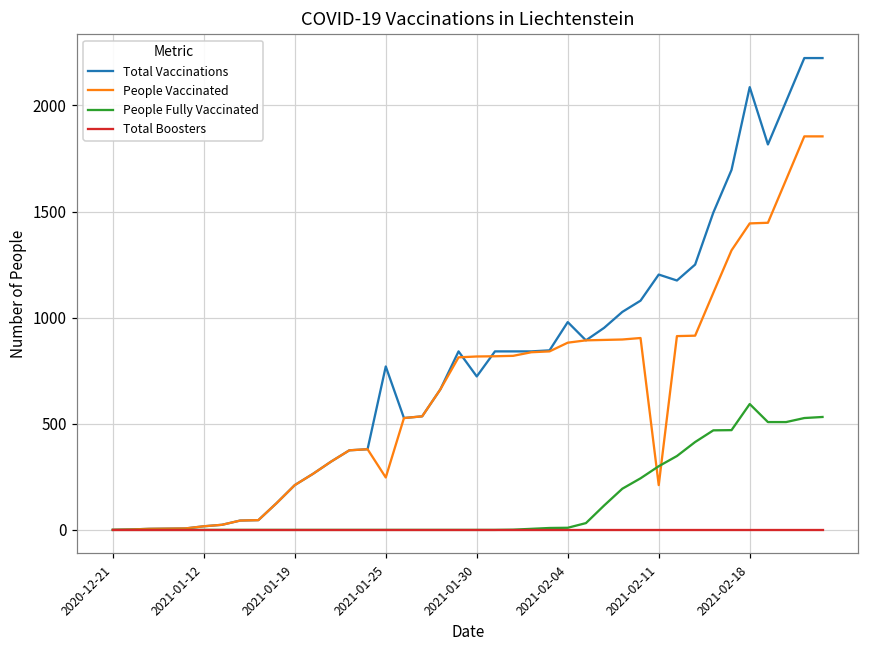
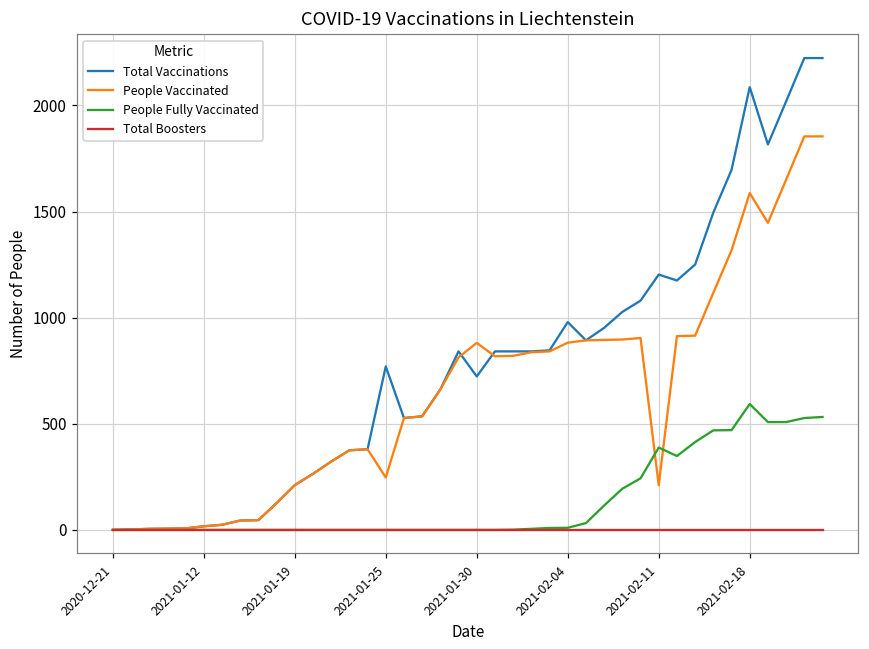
People Vaccinated, 2021-01-30: 820 -> 880
People Fully Vaccinated, 2021-02-11: 300 -> 390
People Vaccinated, 2021-02-18: 1440 -> 1590
